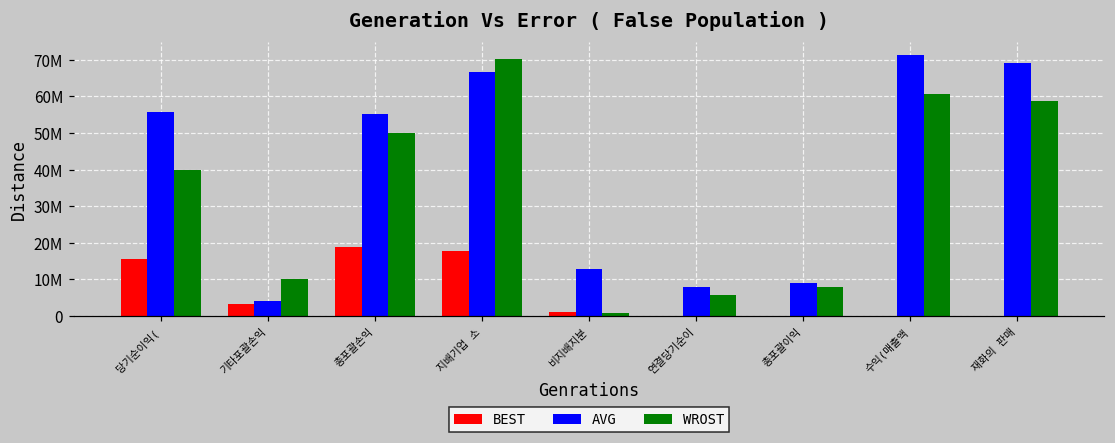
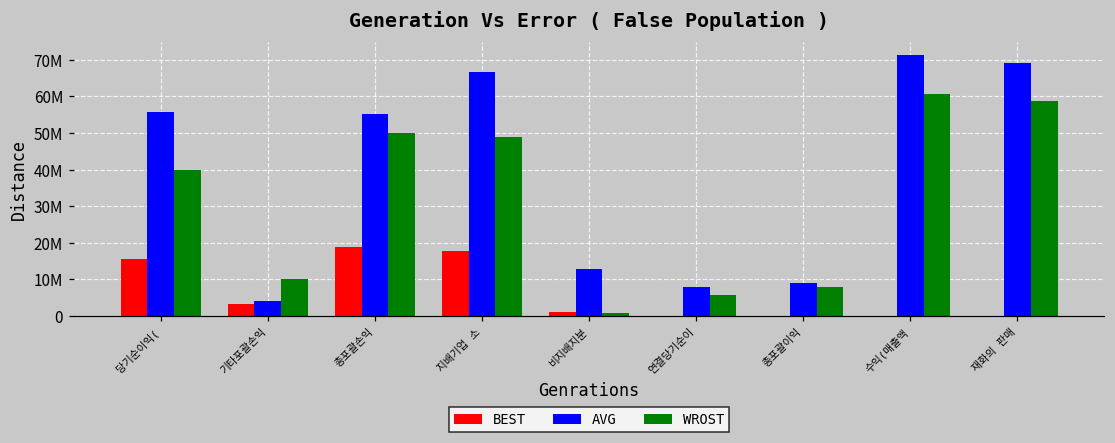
WROST, 지배기업 소: 70000000 -> 49000000
